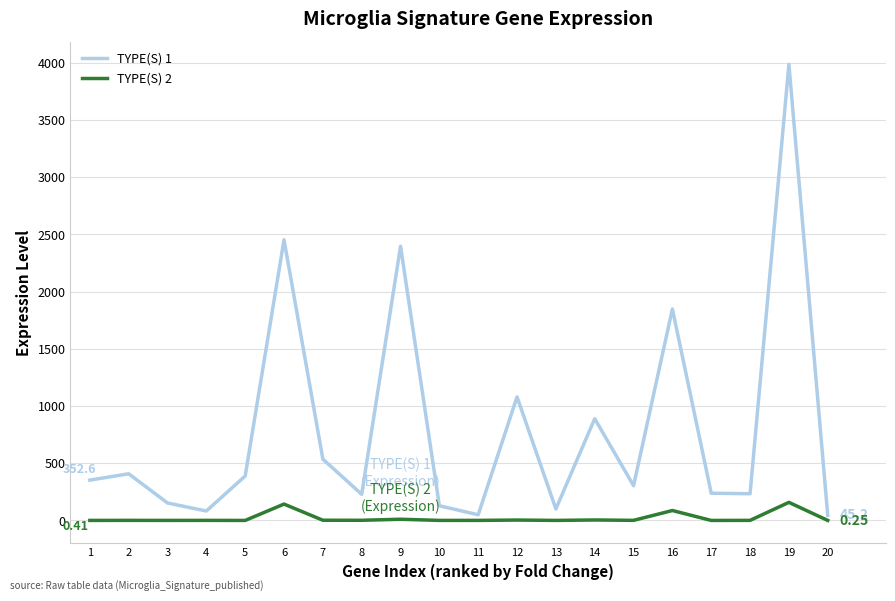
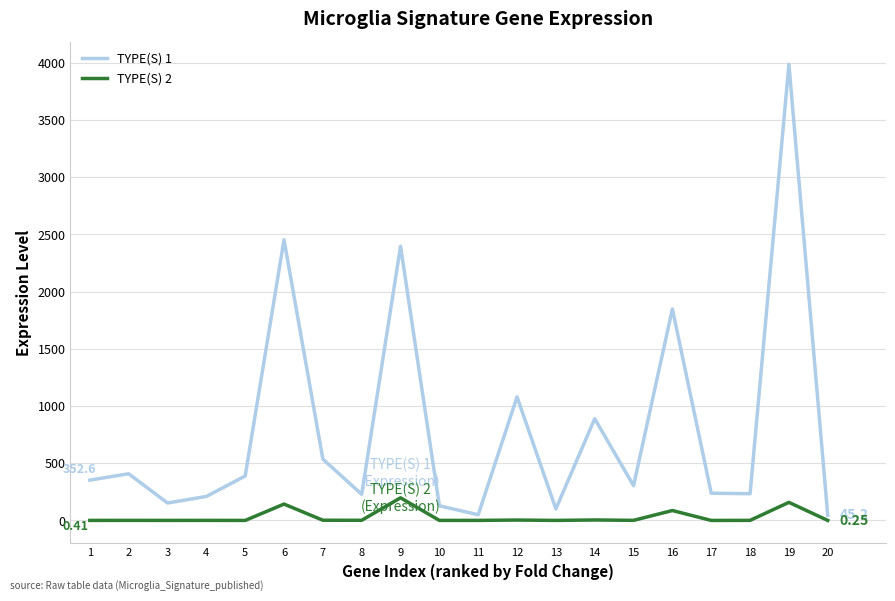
TYPE(S) 1, 4: 80 -> 210
TYPE(S) 2, 9: 10 -> 200
